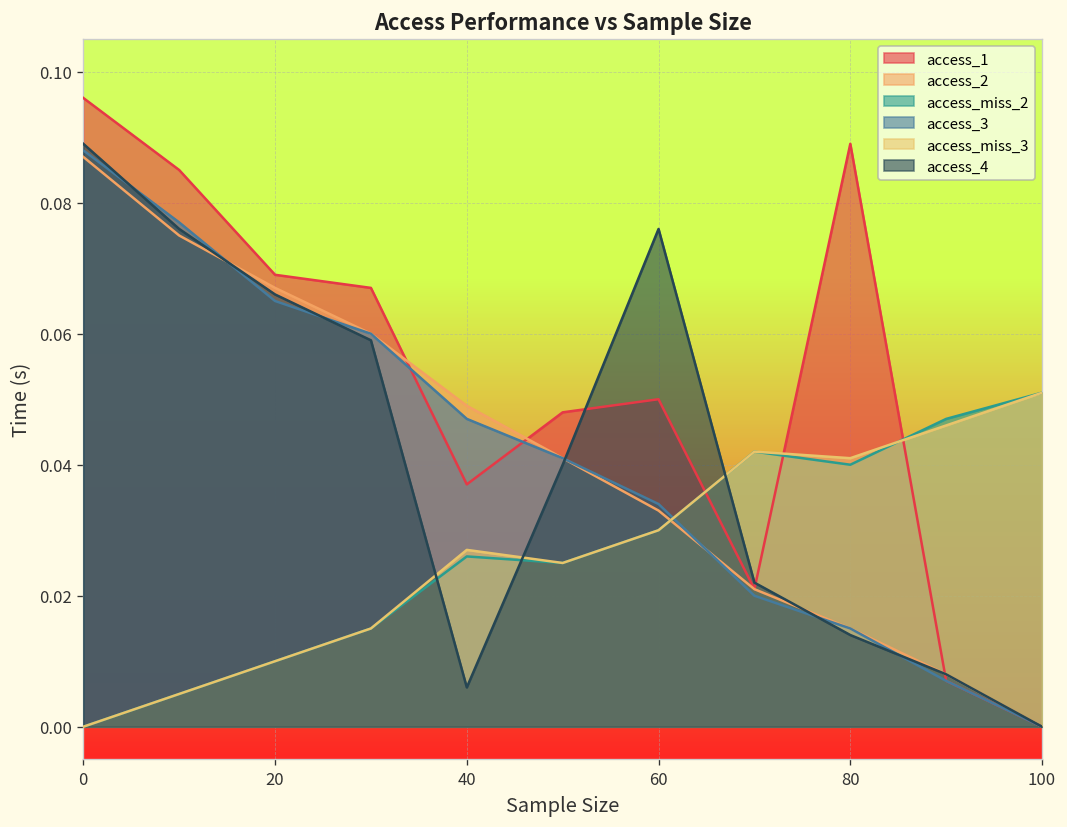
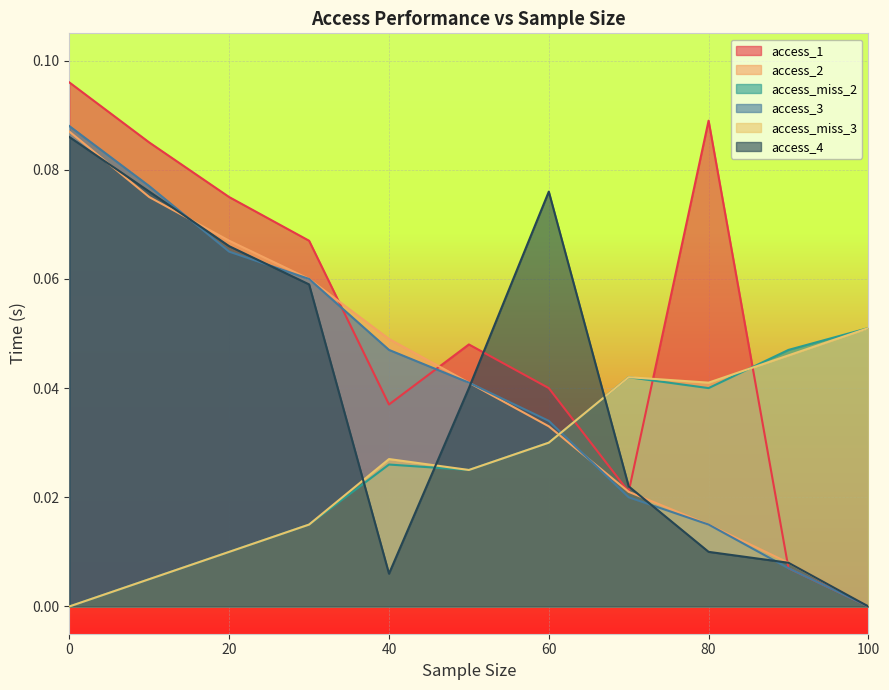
access_4, 0: 0.089 -> 0.086
access_1, 20: 0.069 -> 0.075
access_1, 60: 0.05 -> 0.04
access_4, 80: 0.014 -> 0.010
